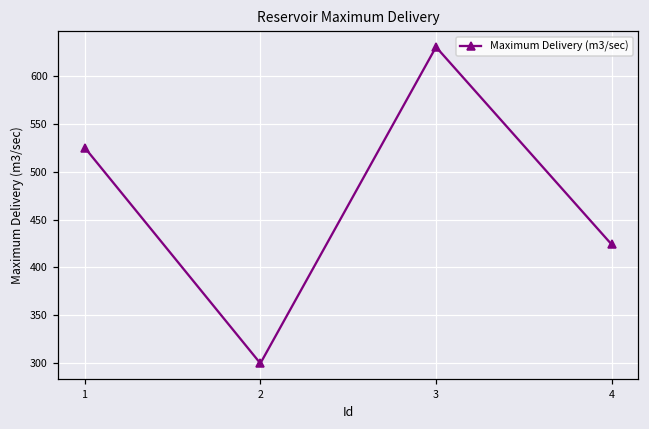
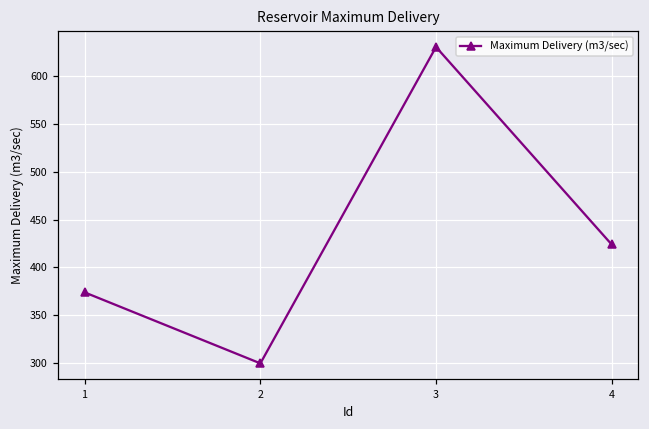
1: 530 -> 370
